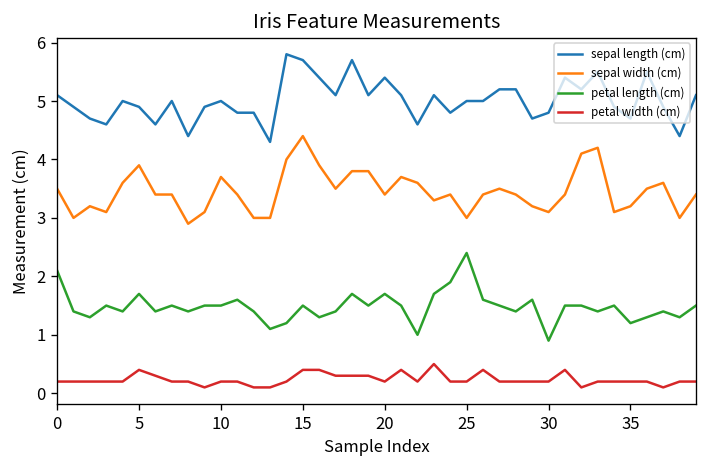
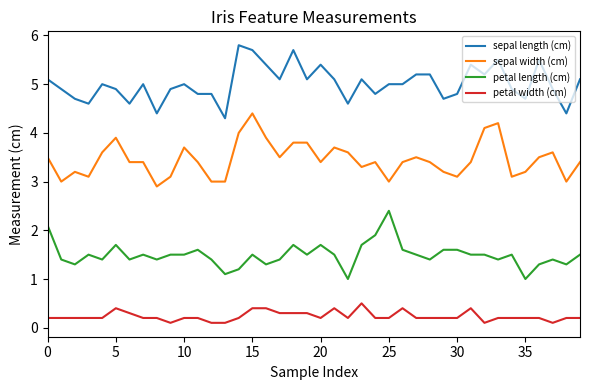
petal length (cm), 30: 0.9 -> 1.6
petal length (cm), 35: 1.2 -> 1.0
